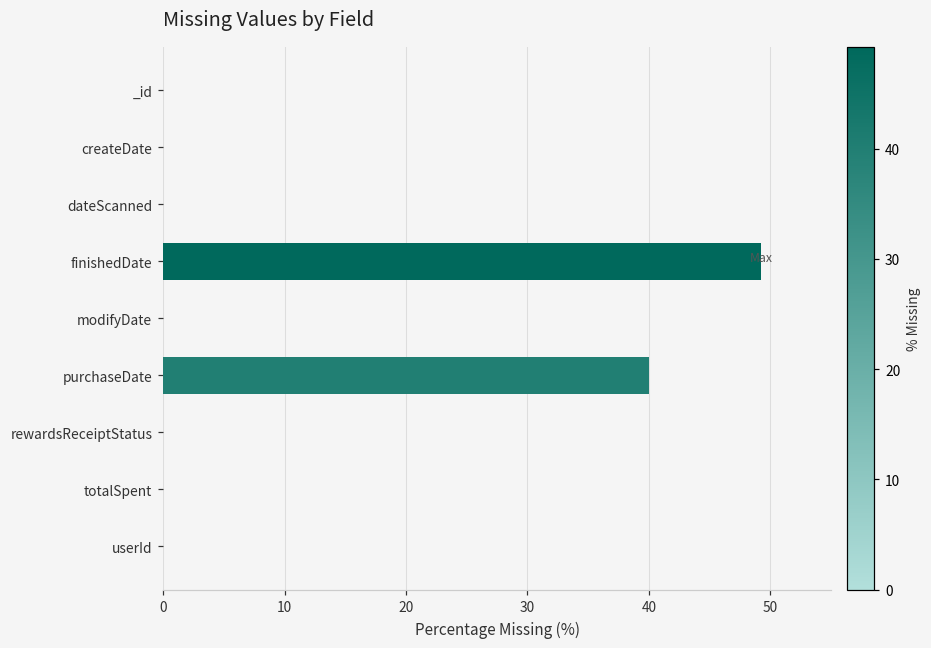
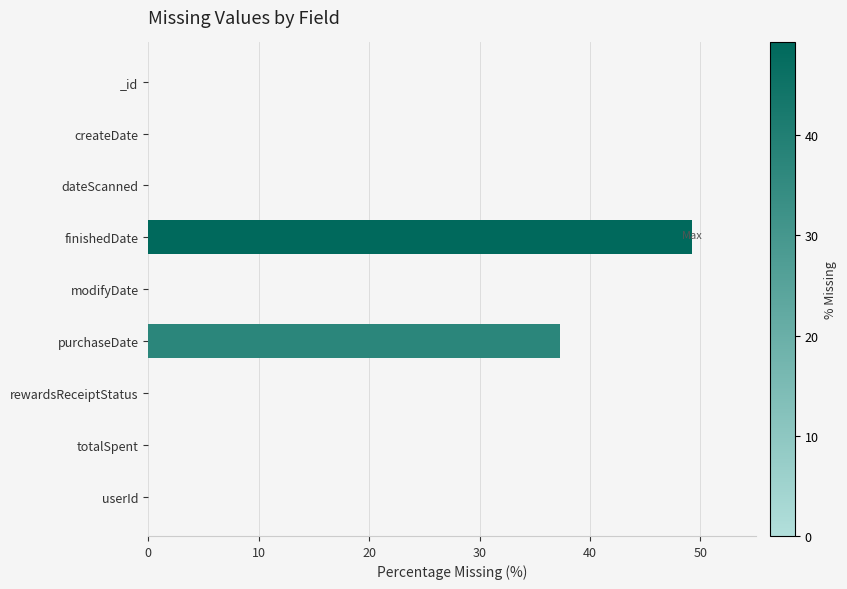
purchaseDate: 40.0 -> 37.3
